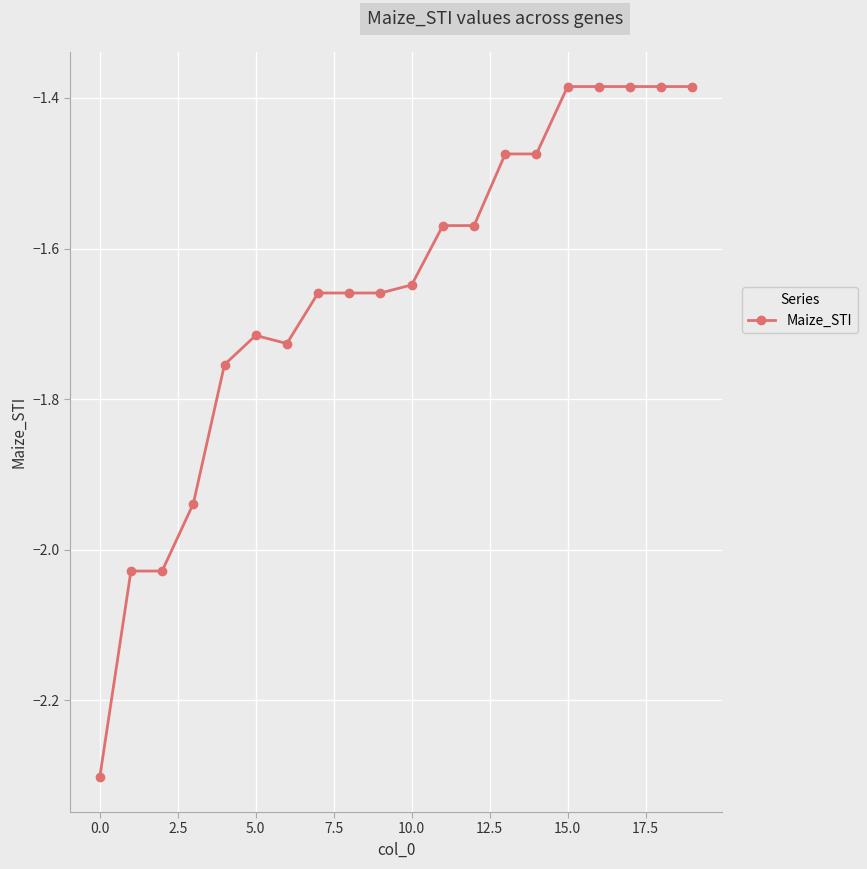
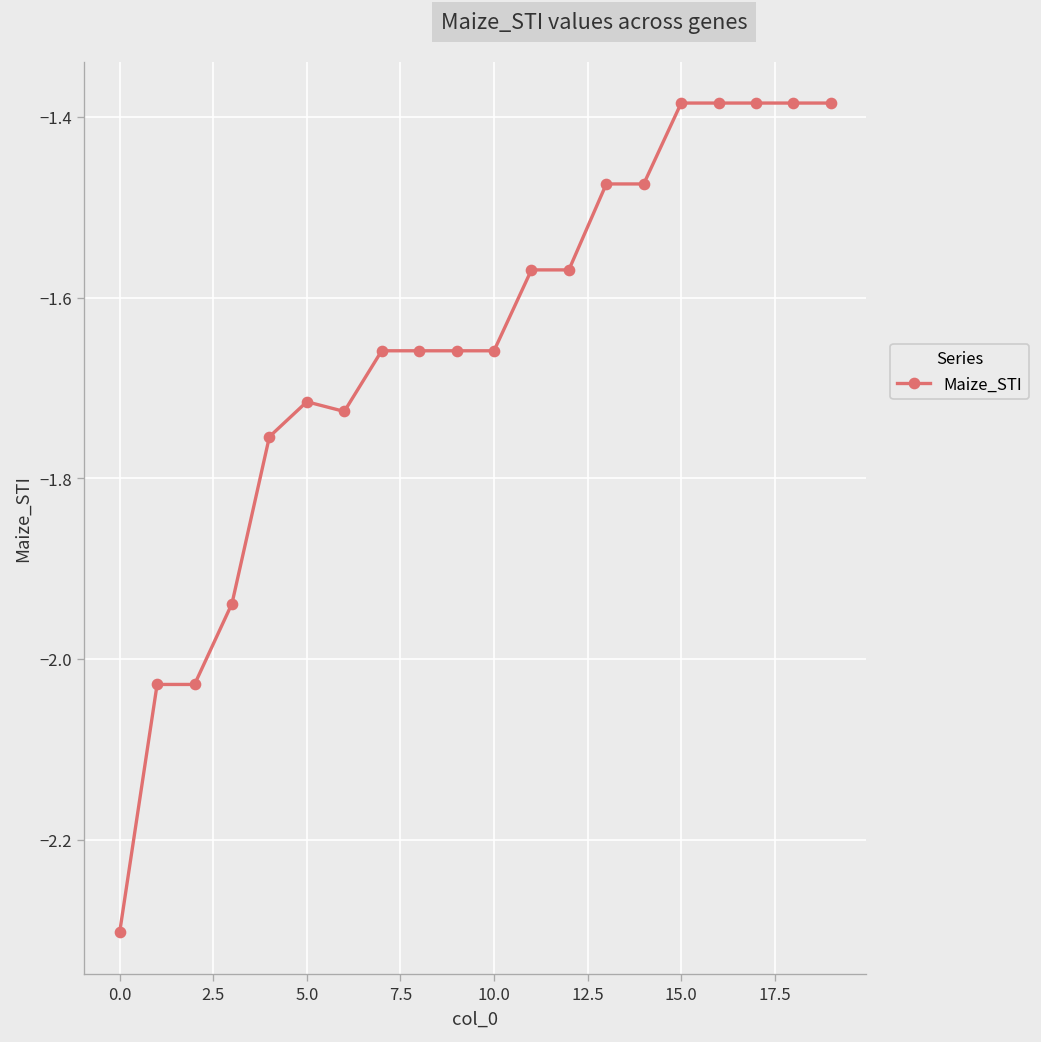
10.0: -1.65 -> -1.66
